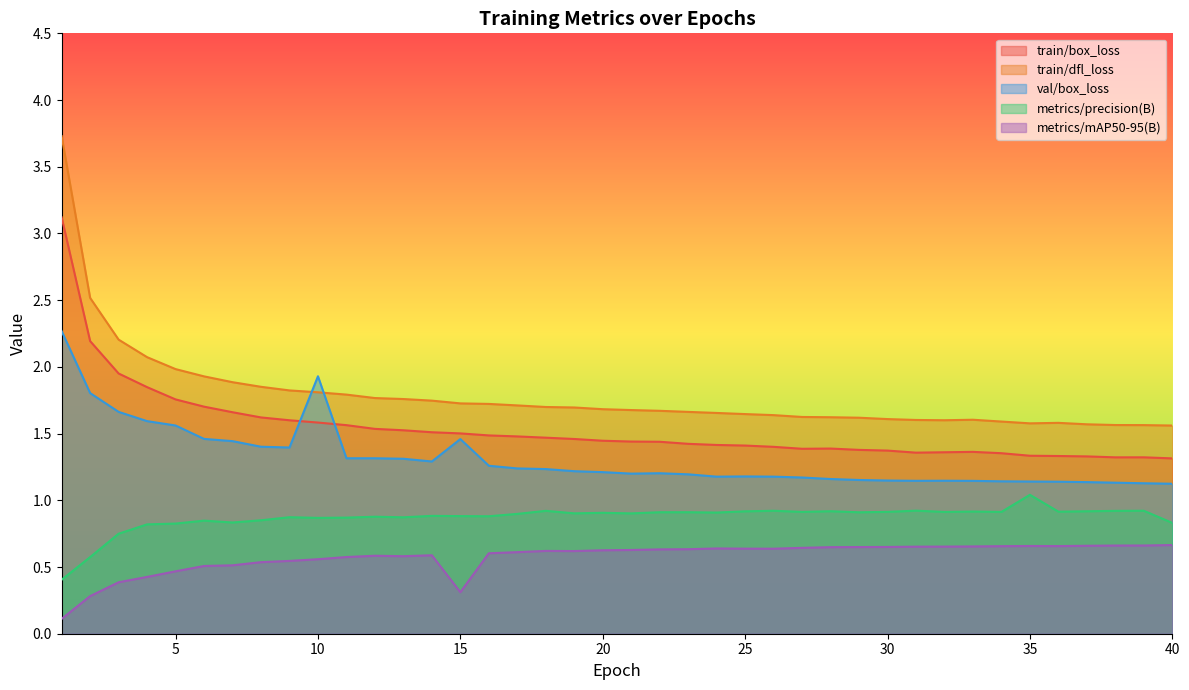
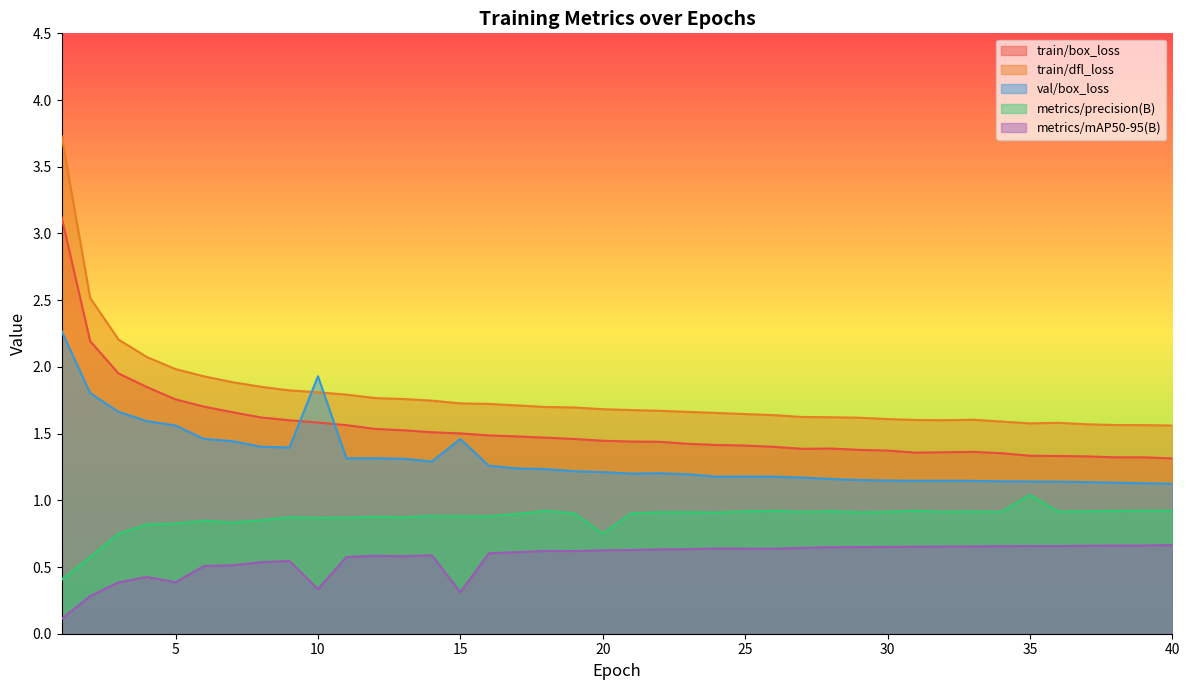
metrics/mAP50-95(B), 5: 0.47 -> 0.39
metrics/mAP50-95(B), 10: 0.56 -> 0.33
metrics/precision(B), 20: 0.91 -> 0.75
metrics/precision(B), 40: 0.83 -> 0.92
